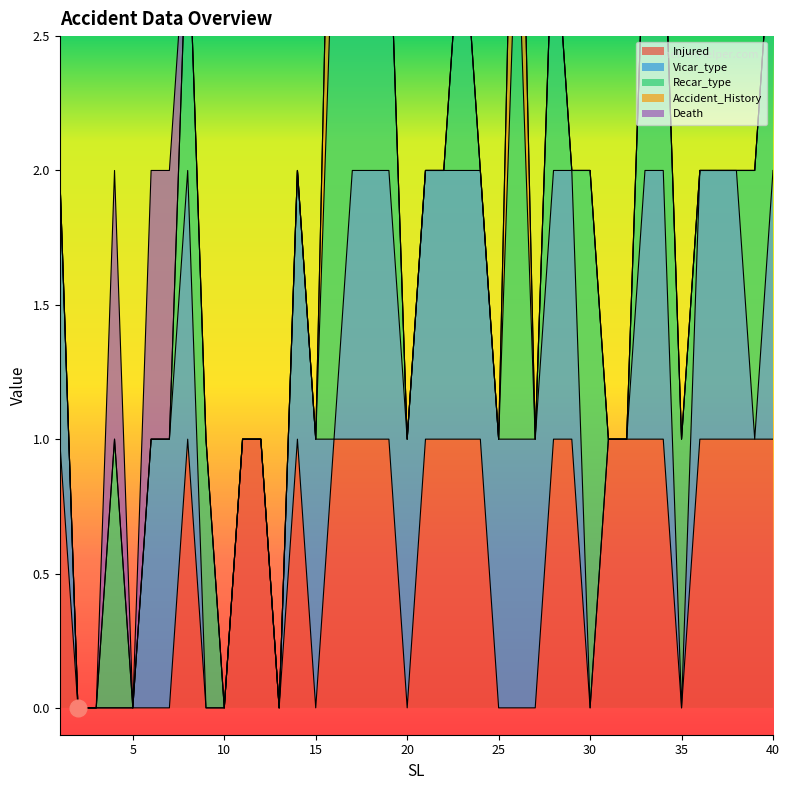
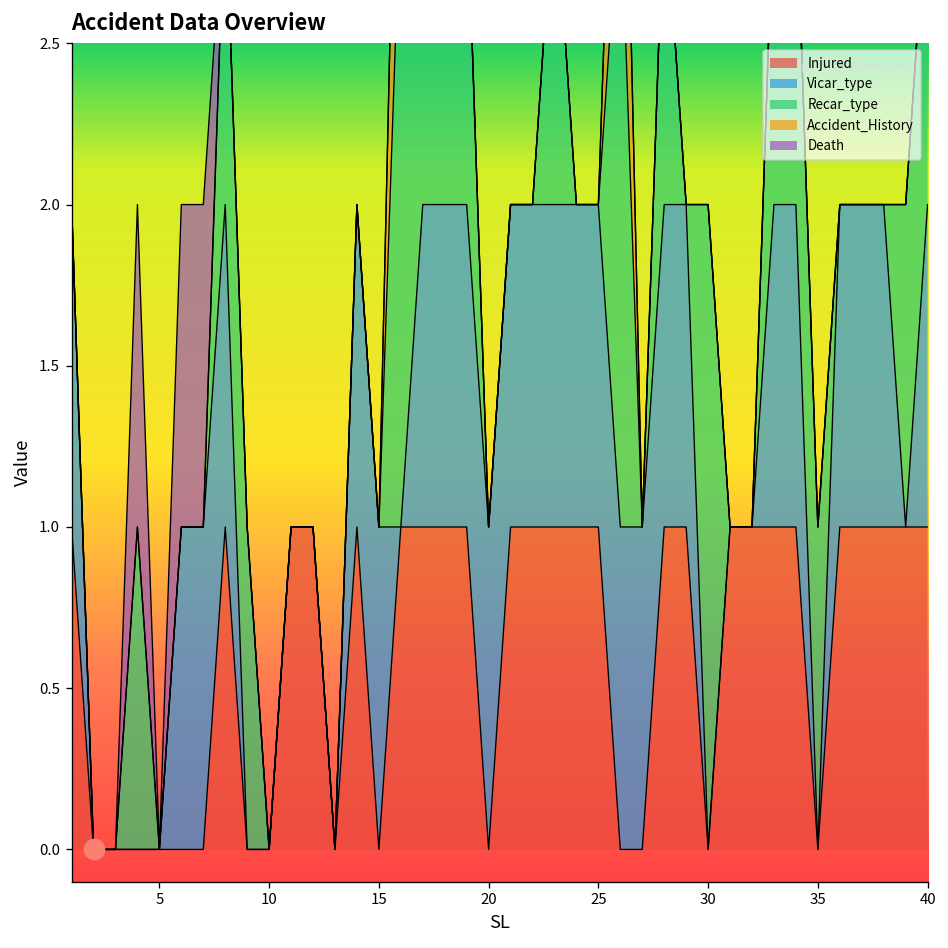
Injured, 25: 0 -> 1
